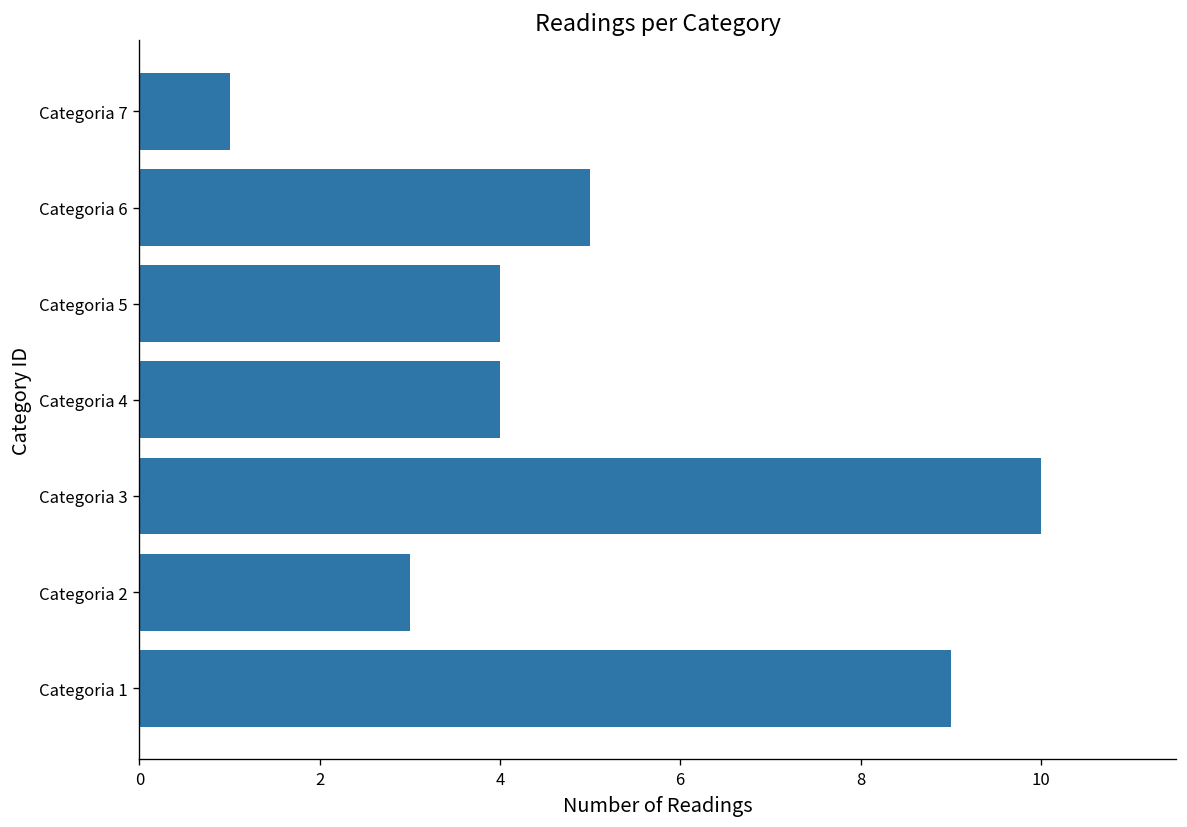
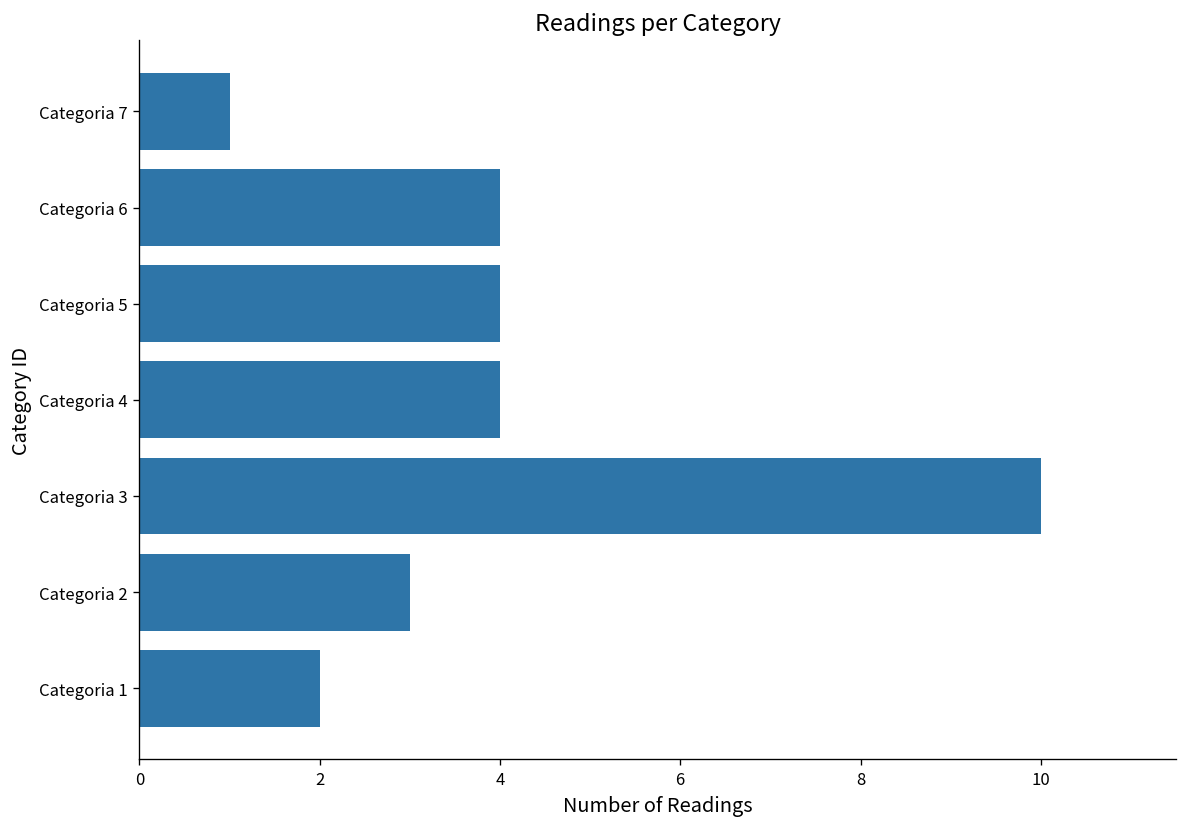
Categoria 6: 5 -> 4
Categoria 1: 9 -> 2
